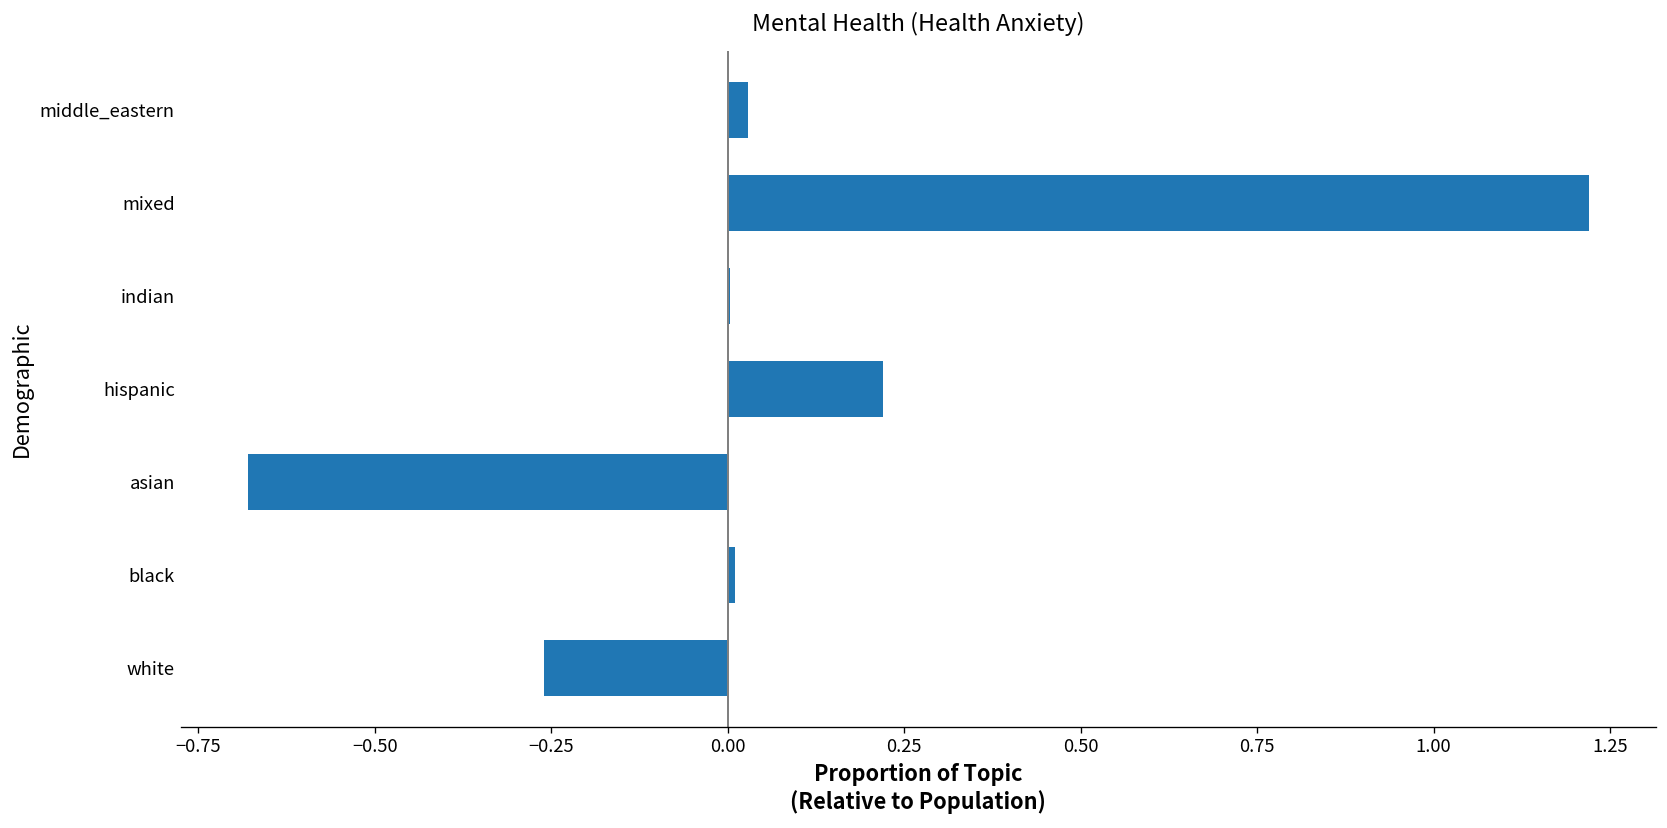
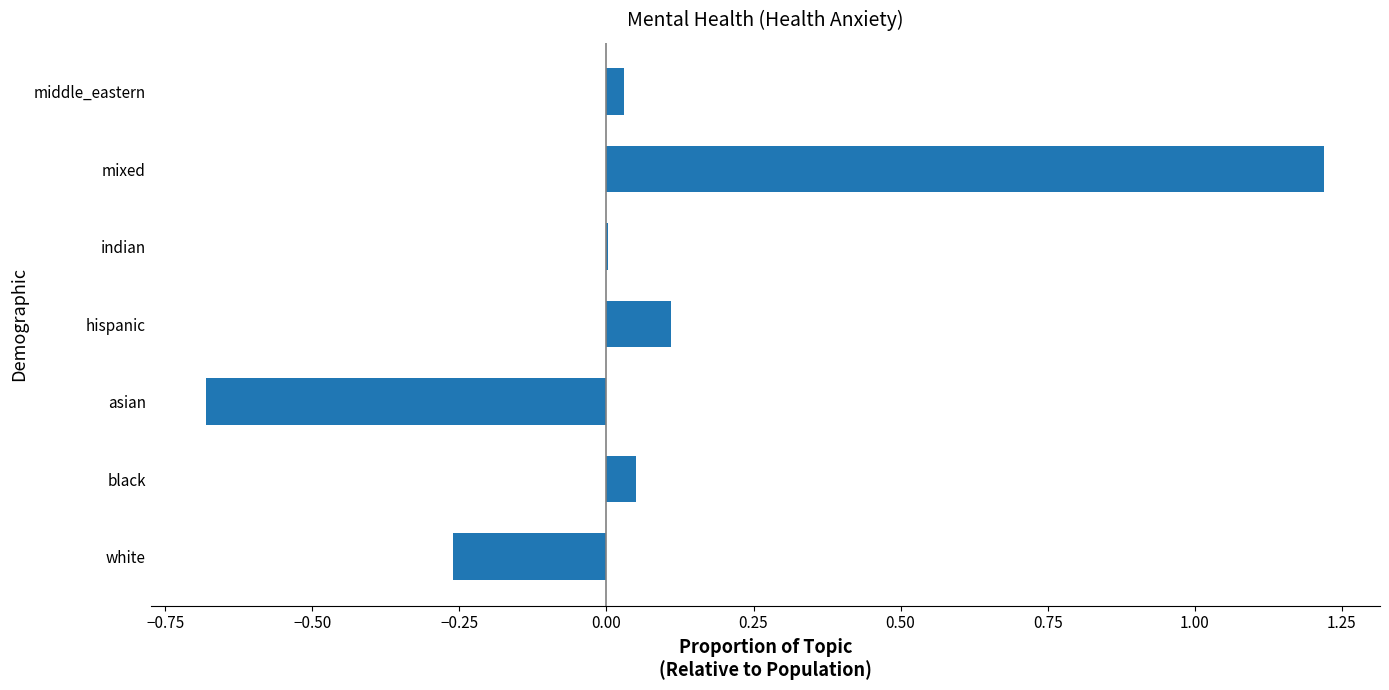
hispanic: 0.22 -> 0.11
black: 0.01 -> 0.05
